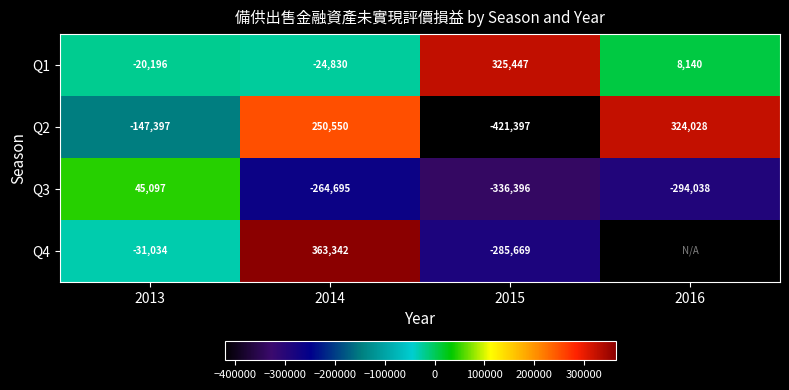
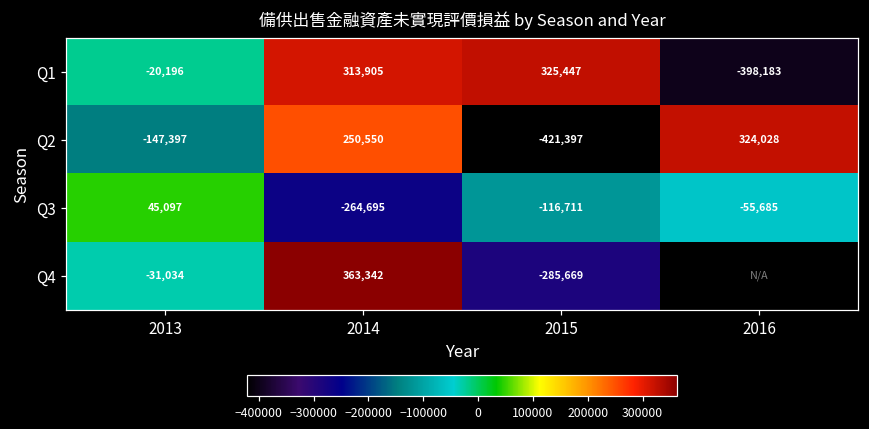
Q1, 2014: -24,830 -> 313,905
Q1, 2016: 8,140 -> -398,183
Q3, 2015: -336,396 -> -116,711
Q3, 2016: -294,038 -> -55,685
